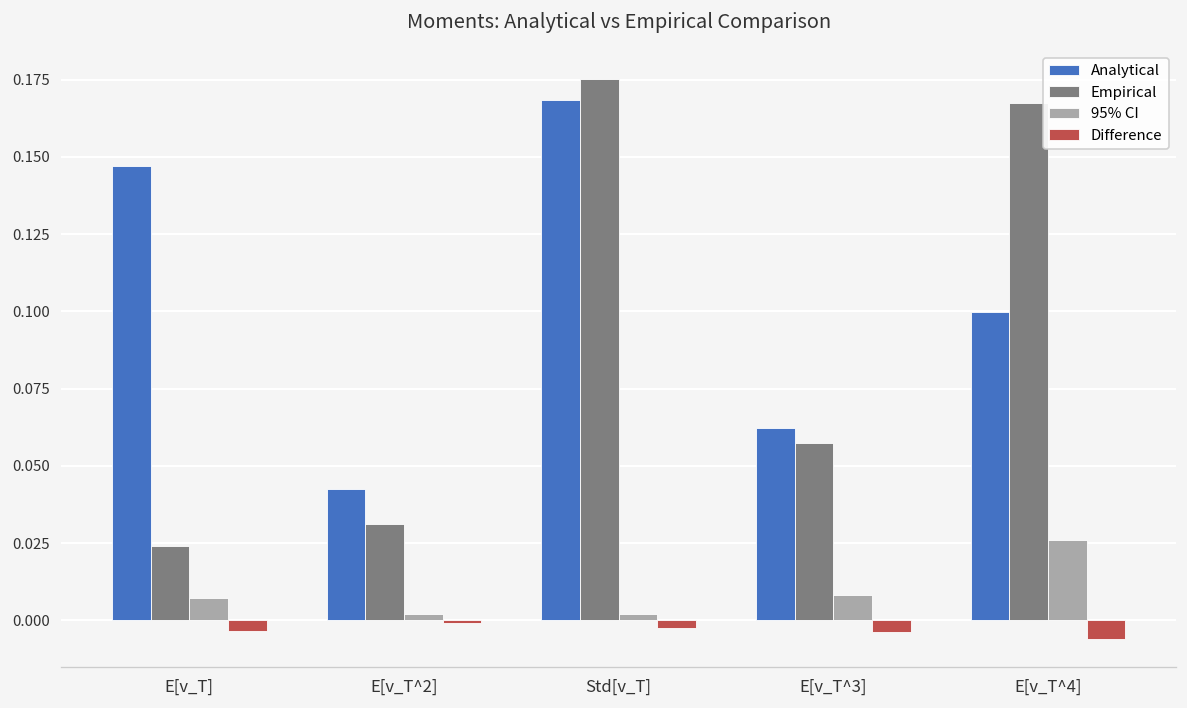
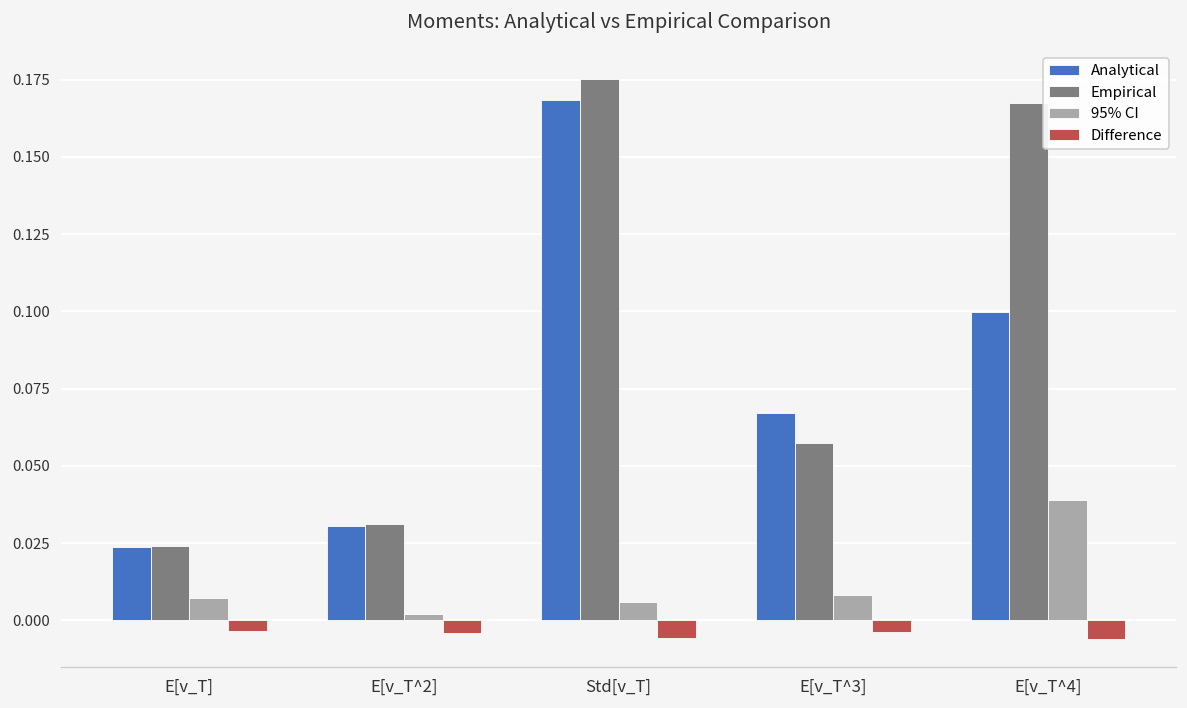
Analytical, E[v_T]: 0.147 -> 0.024
Analytical, E[v_T^2]: 0.042 -> 0.030
Difference, E[v_T^2]: -0.001 -> -0.004
95% CI, Std[v_T]: 0.002 -> 0.006
Difference, Std[v_T]: -0.003 -> -0.006
Analytical, E[v_T^3]: 0.062 -> 0.067
95% CI, E[v_T^4]: 0.026 -> 0.039
